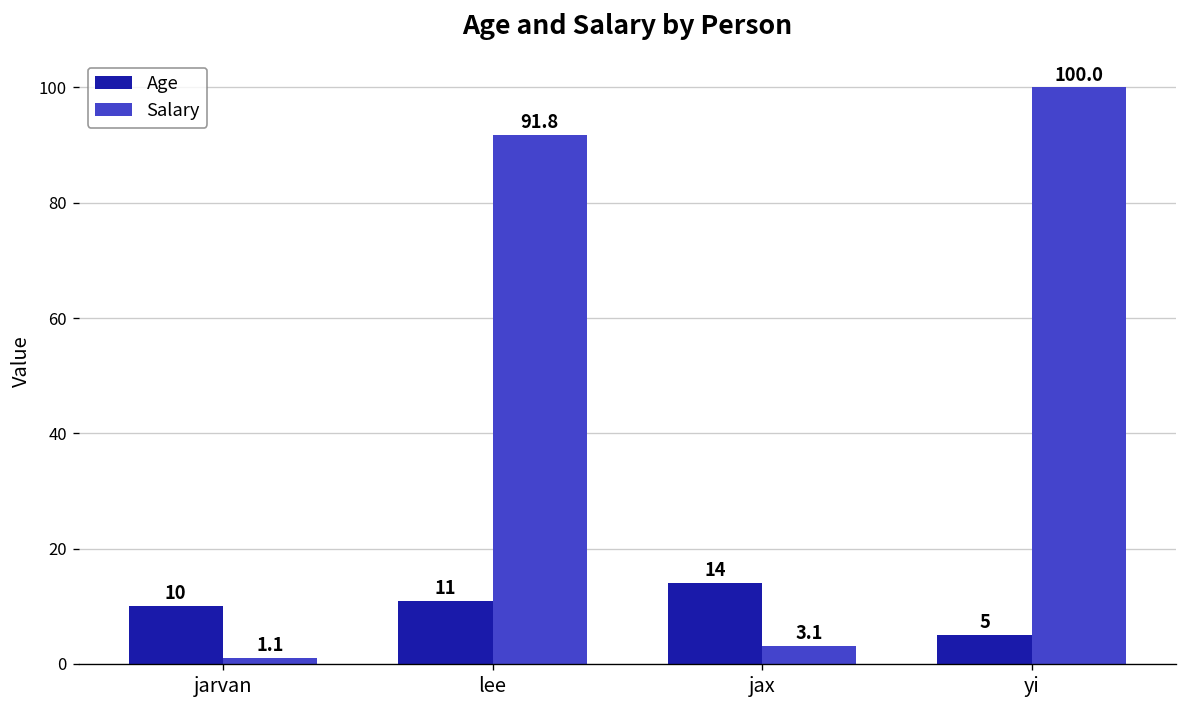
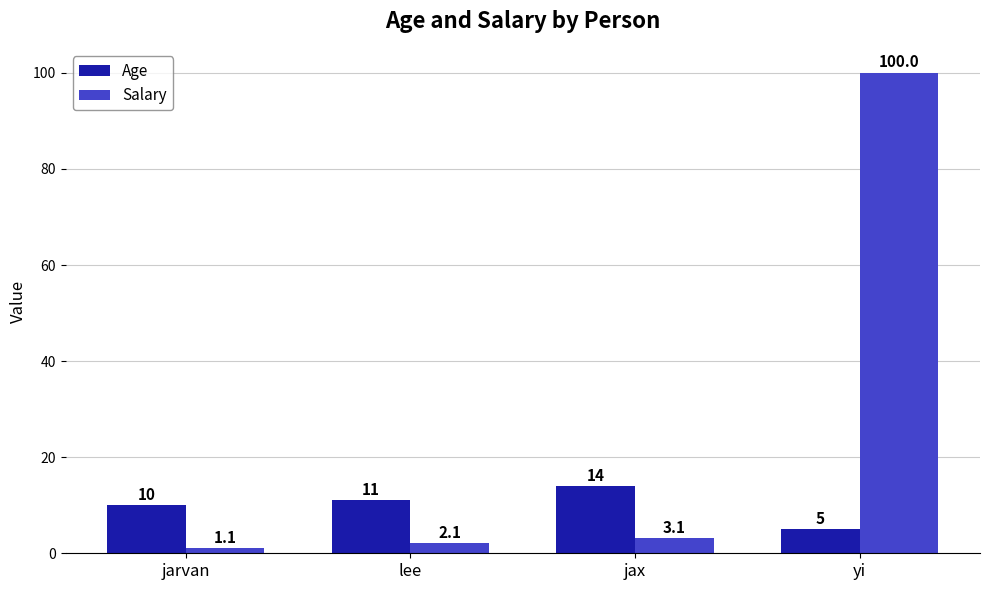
Salary, lee: 91.8 -> 2.1
